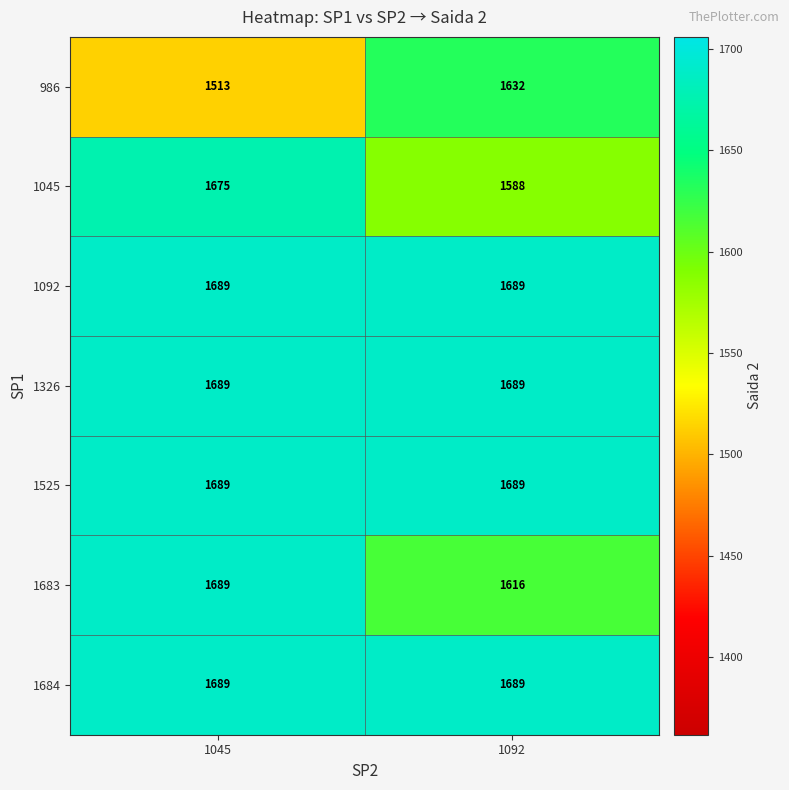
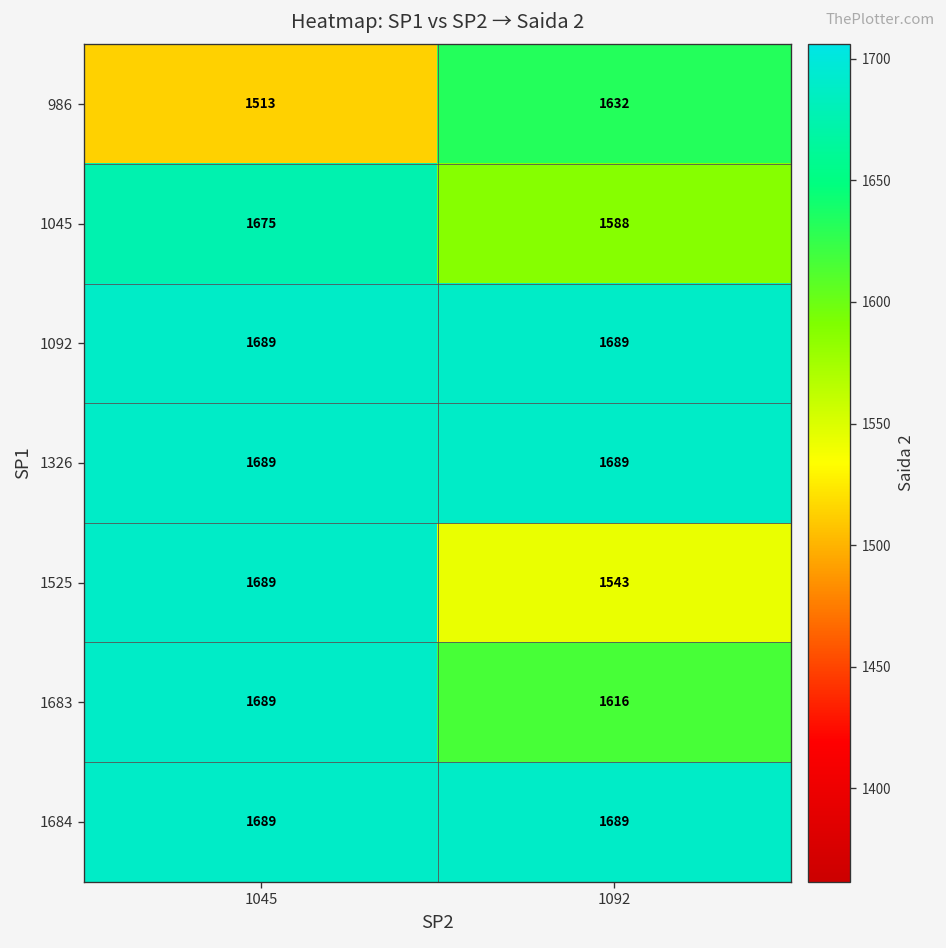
1525, 1092: 1689 -> 1543
